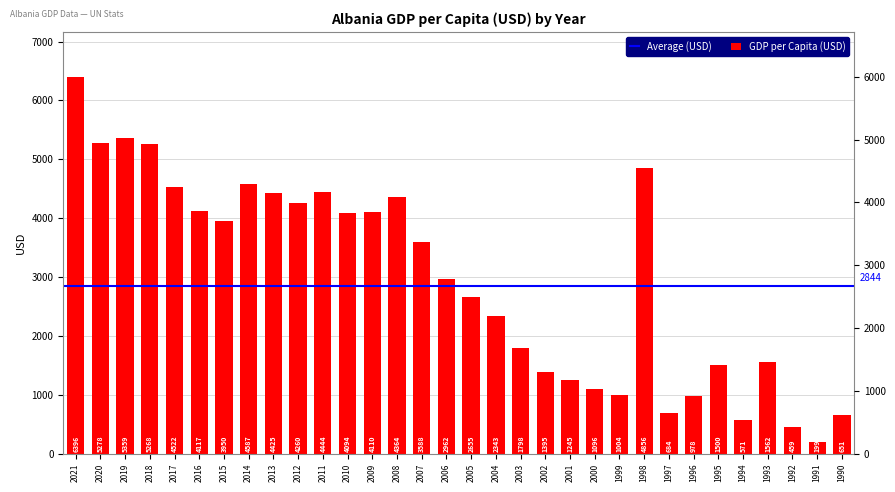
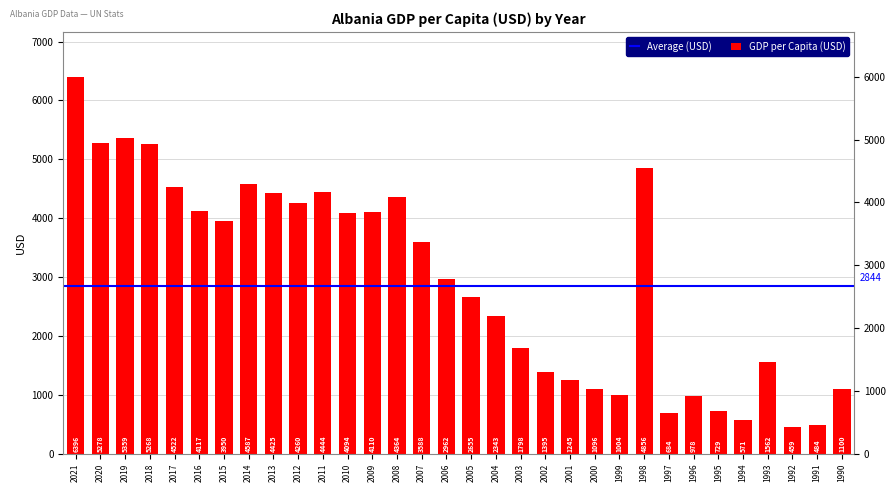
1995: 1500 -> 729
1991: 199 -> 484
1990: 651 -> 1100
